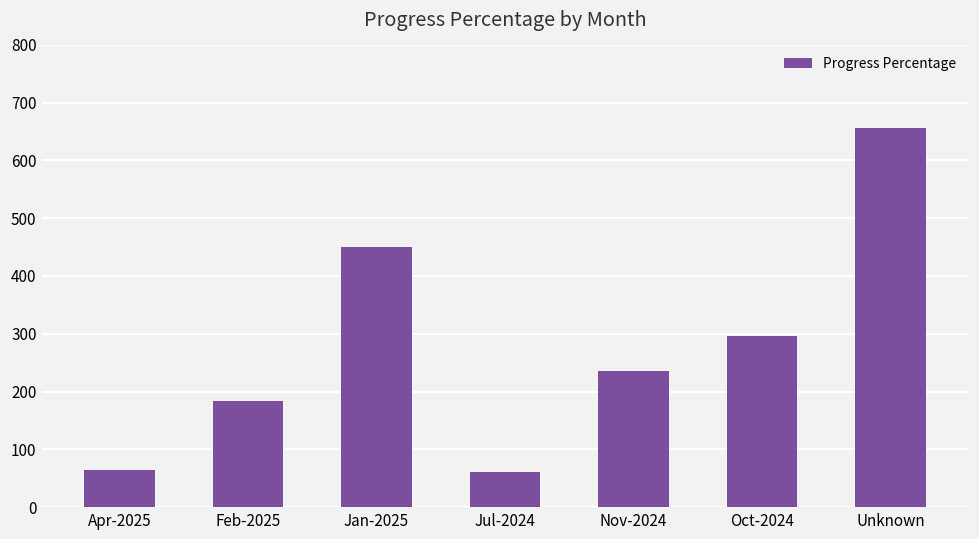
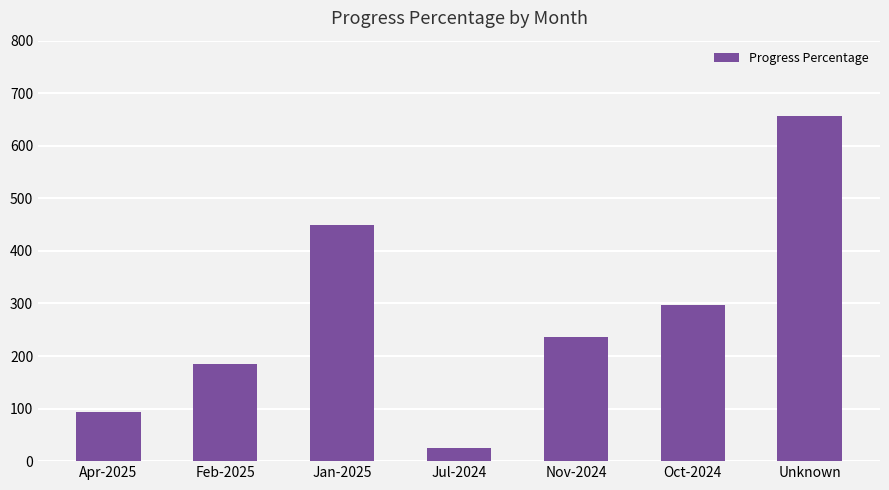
Apr-2025: 60 -> 90
Jul-2024: 60 -> 20
